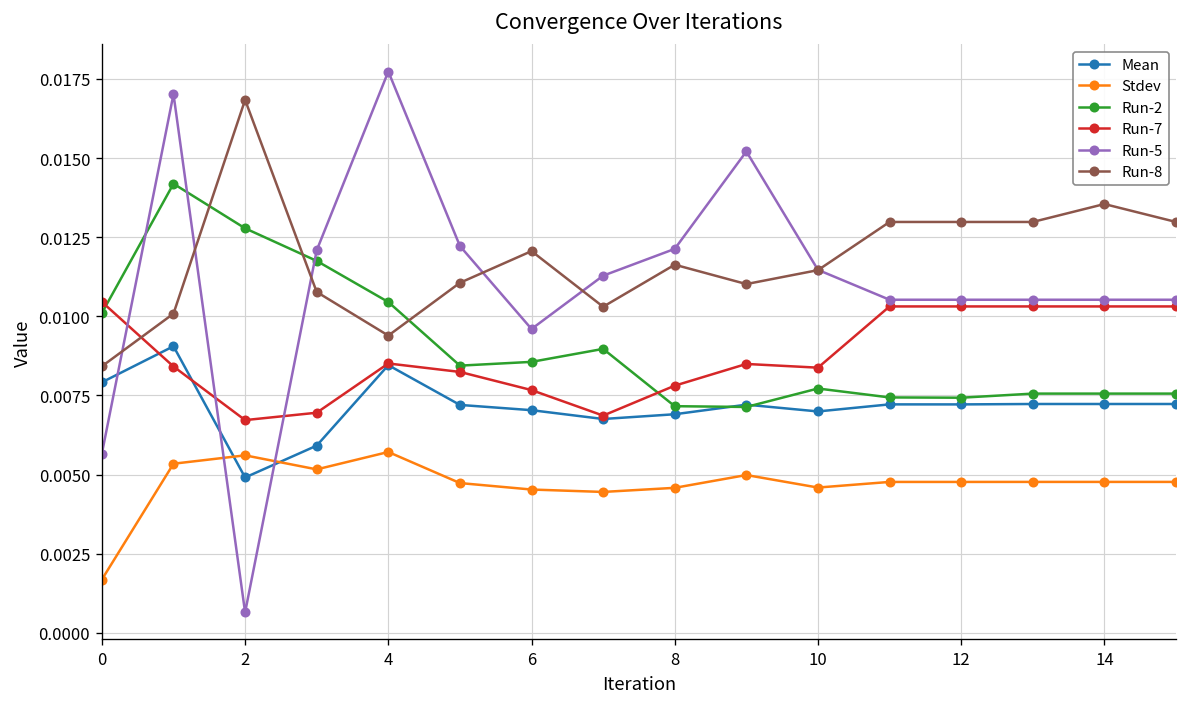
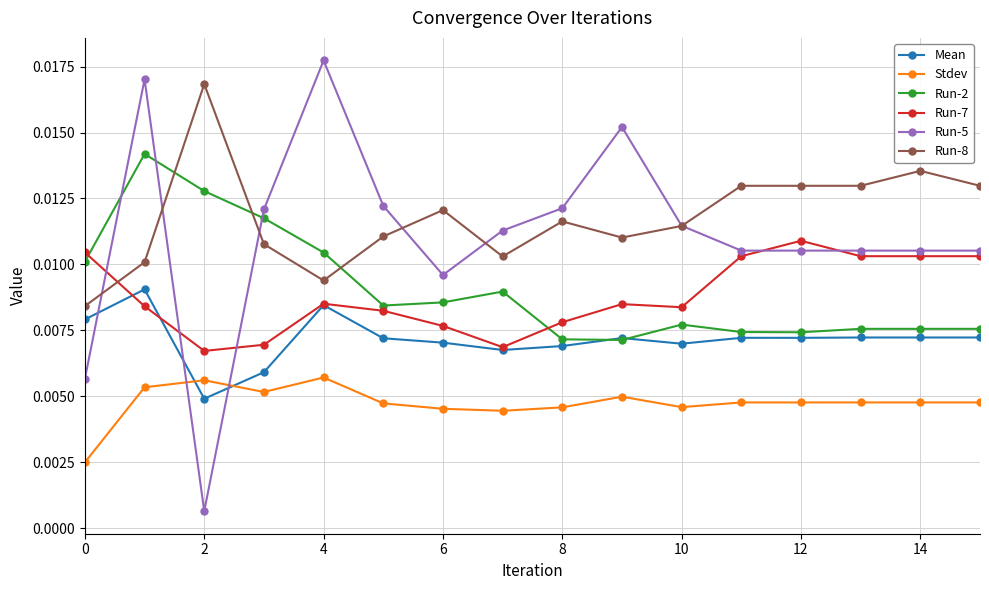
Stdev, 0: 0.0017 -> 0.0025
Run-7, 12: 0.0103 -> 0.0109
